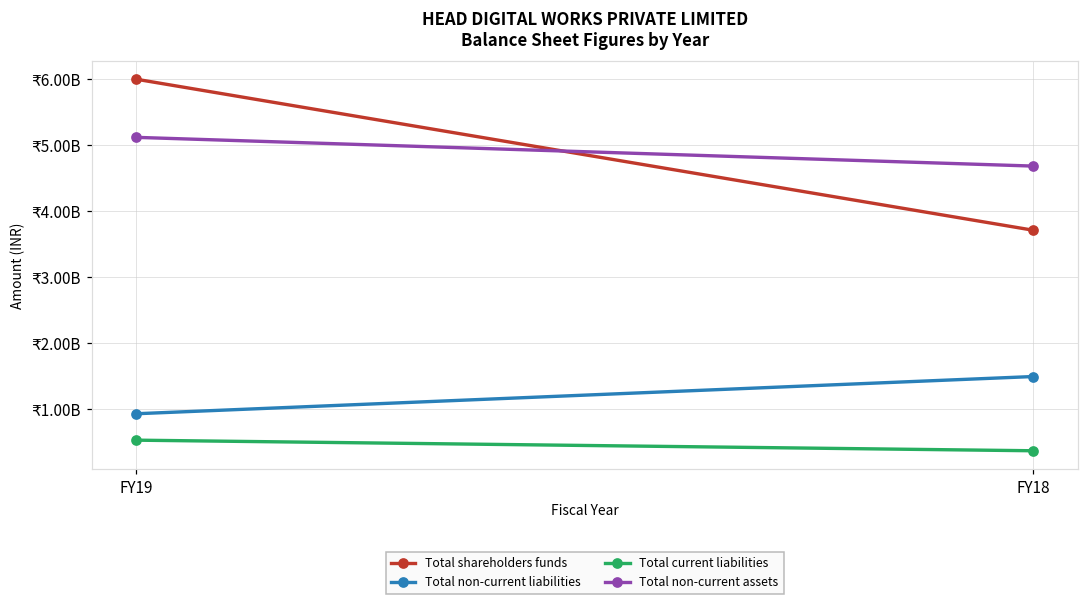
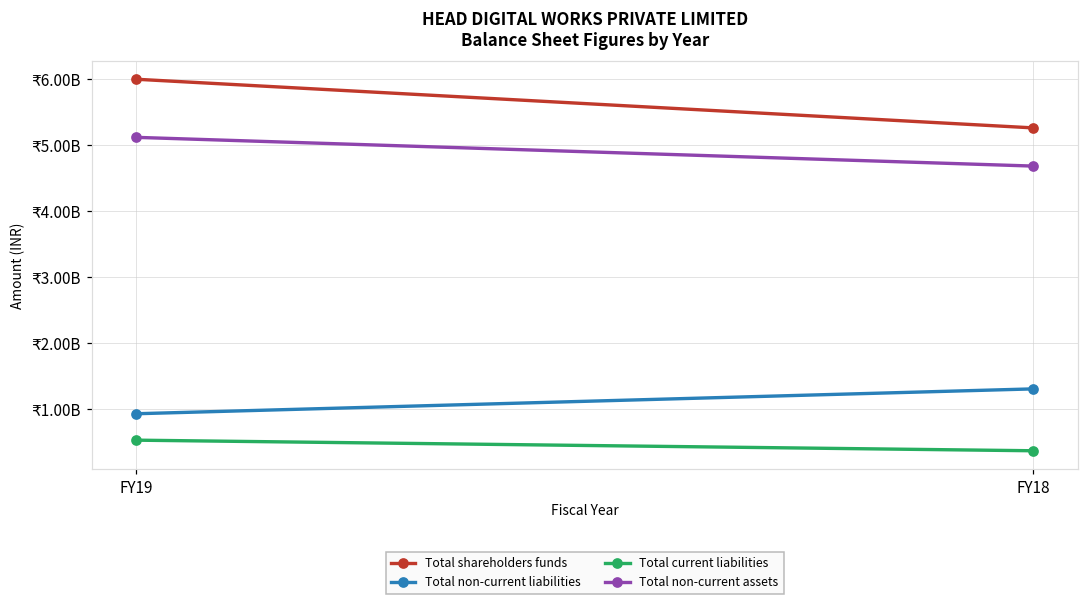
Total shareholders funds, FY18: ₹3700000000 -> ₹5300000000
Total non-current liabilities, FY18: ₹1500000000 -> ₹1300000000
